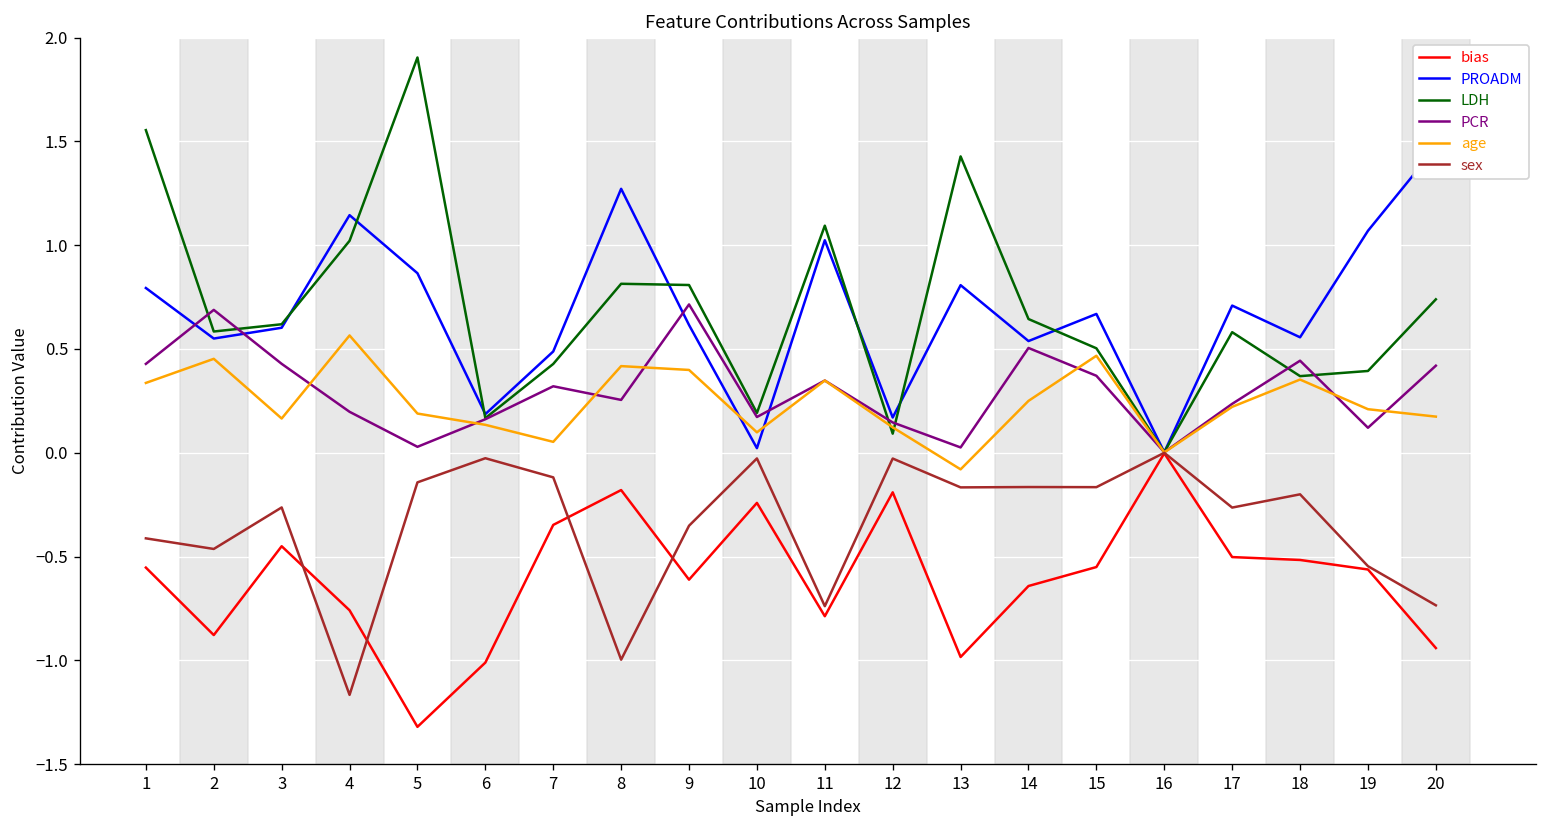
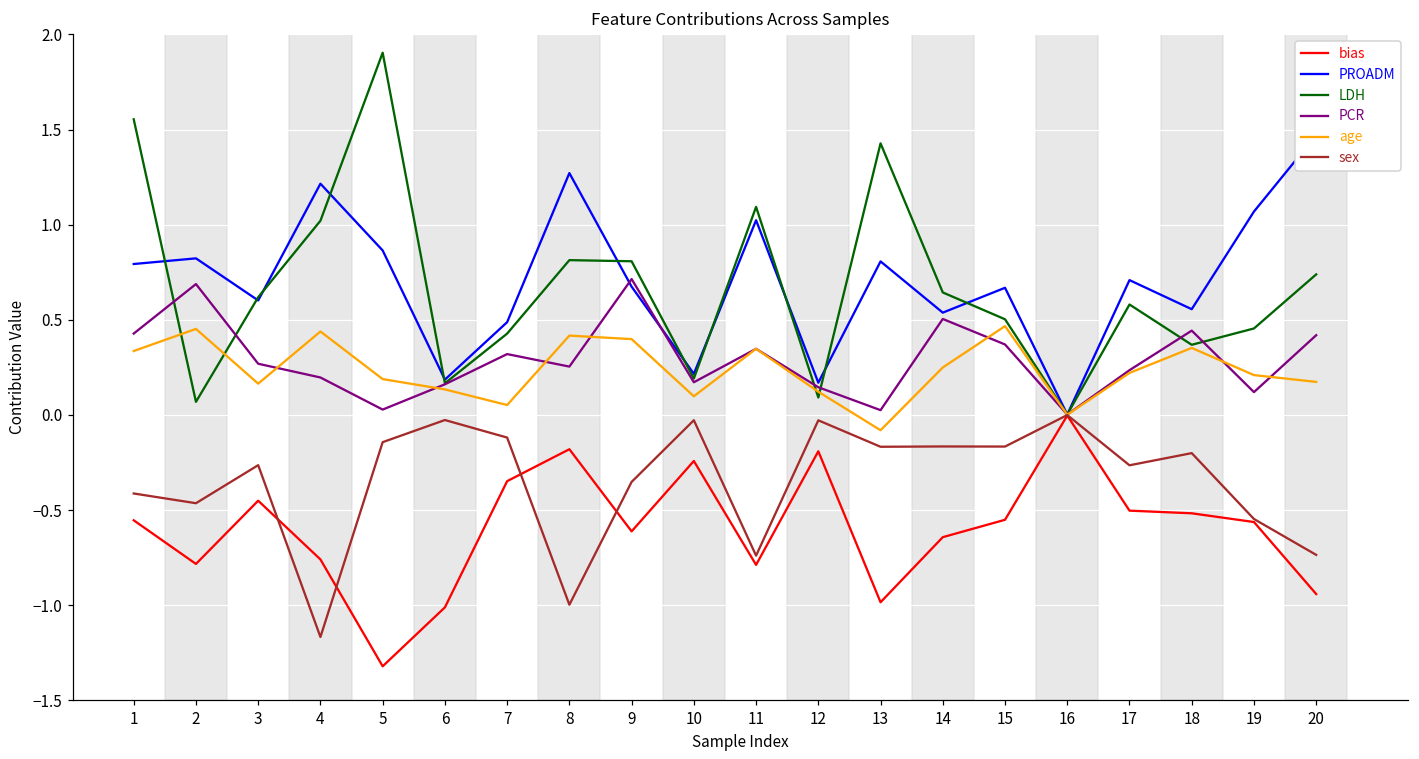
bias, 2: -0.88 -> -0.78
PROADM, 2: 0.55 -> 0.82
LDH, 2: 0.58 -> 0.07
PCR, 3: 0.43 -> 0.27
PROADM, 4: 1.14 -> 1.22
age, 4: 0.56 -> 0.44
PROADM, 9: 0.62 -> 0.67
PROADM, 10: 0.02 -> 0.22
LDH, 19: 0.39 -> 0.45
